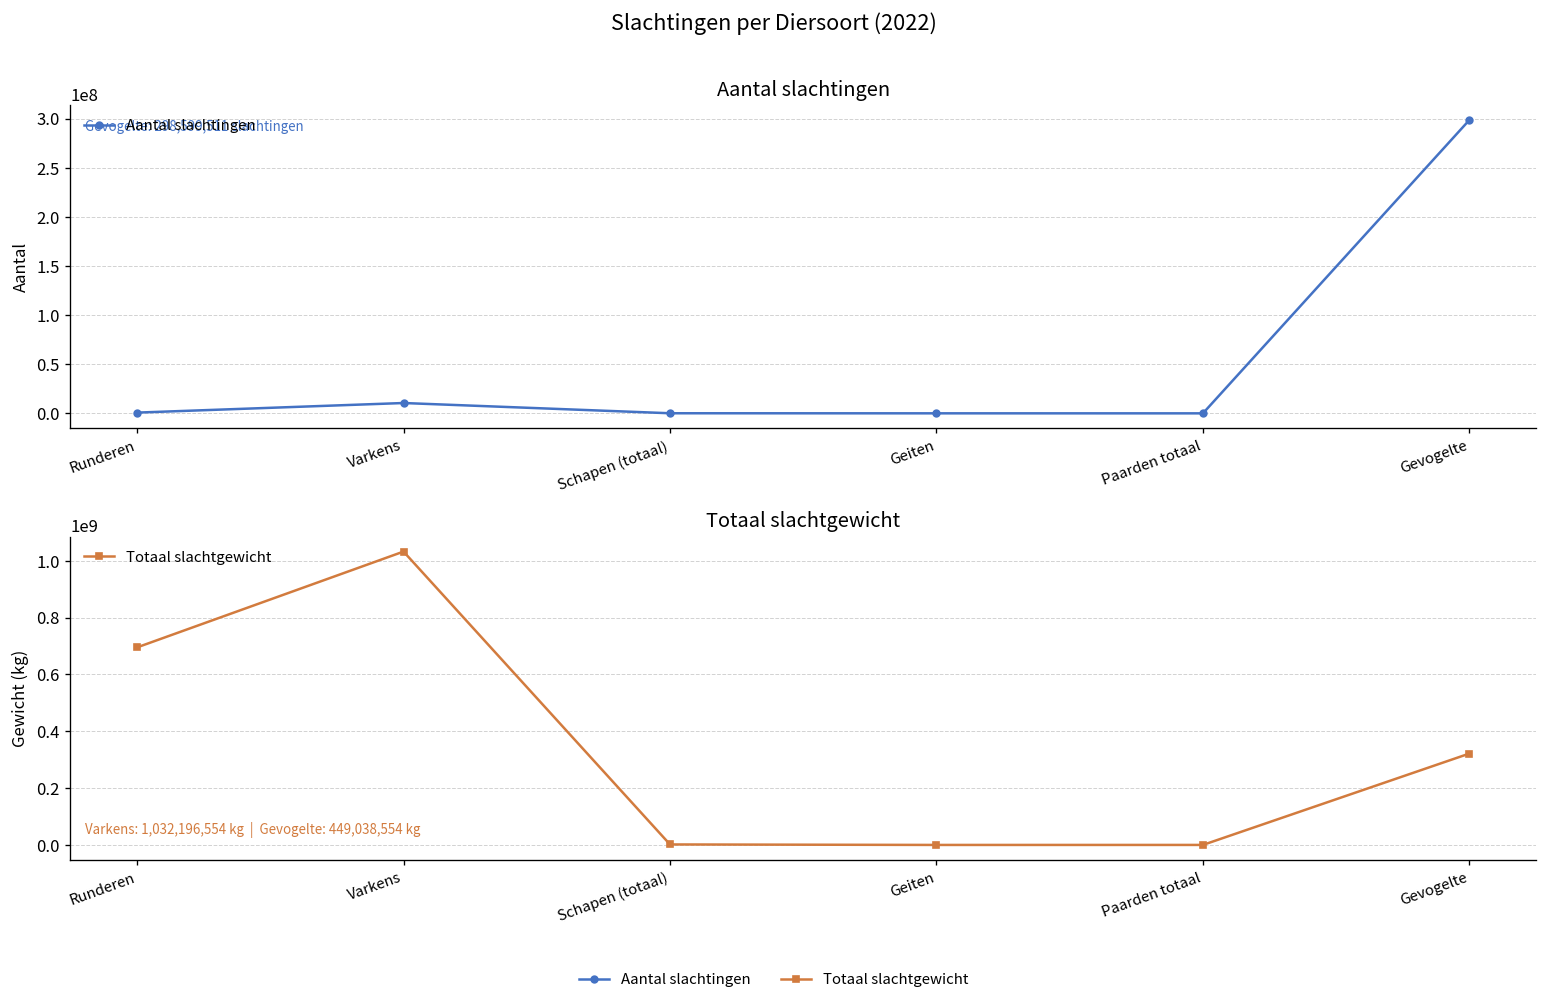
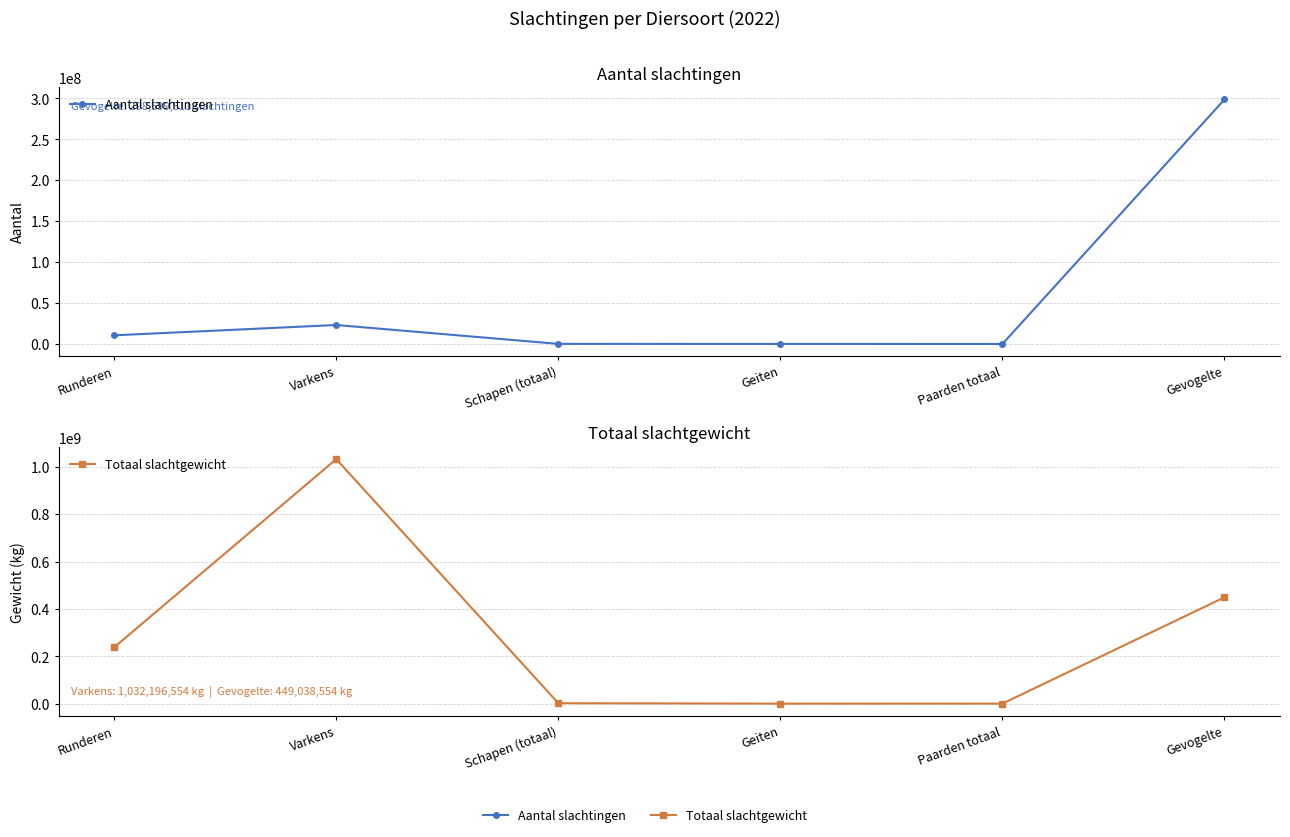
Aantal slachtingen, Runderen: 0 -> 10000000
Aantal slachtingen, Varkens: 10000000 -> 20000000
Totaal slachtgewicht, Runderen: 700000000 -> 240000000
Totaal slachtgewicht, Gevogelte: 320000000 -> 450000000
